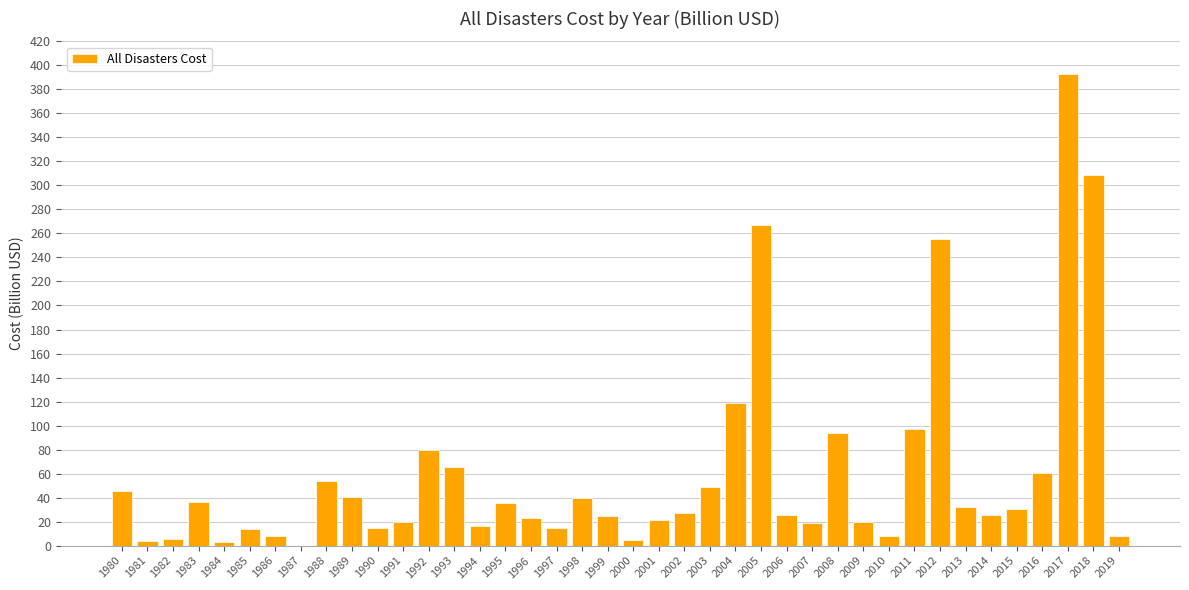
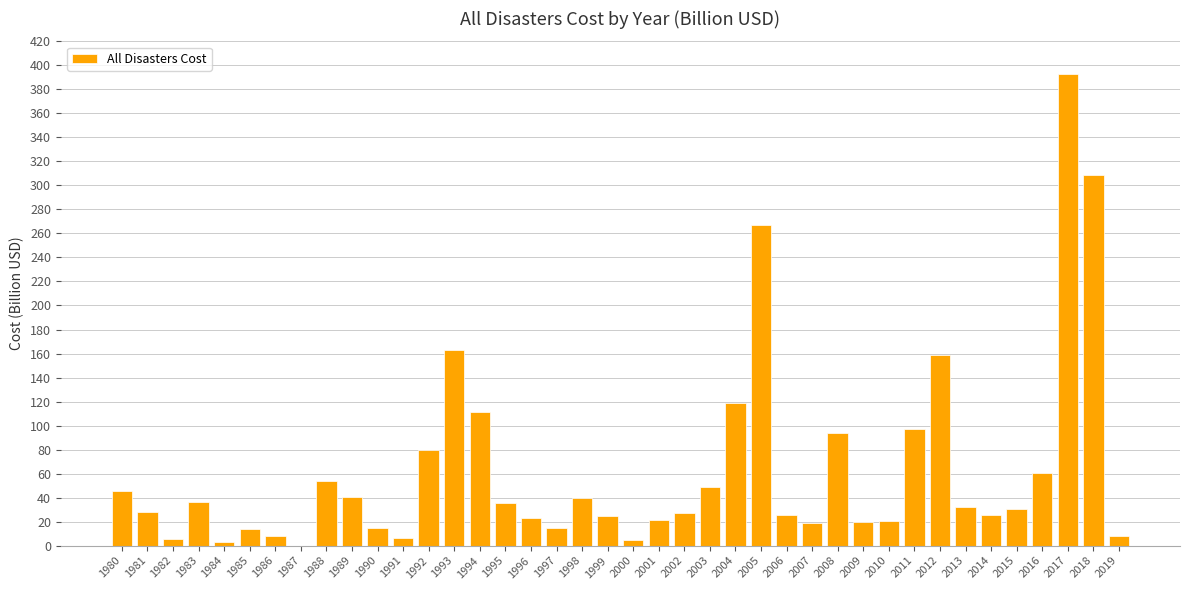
1981: 4 -> 28
1991: 20 -> 6
1993: 65 -> 163
1994: 16 -> 111
2010: 8 -> 20
2012: 255 -> 159
